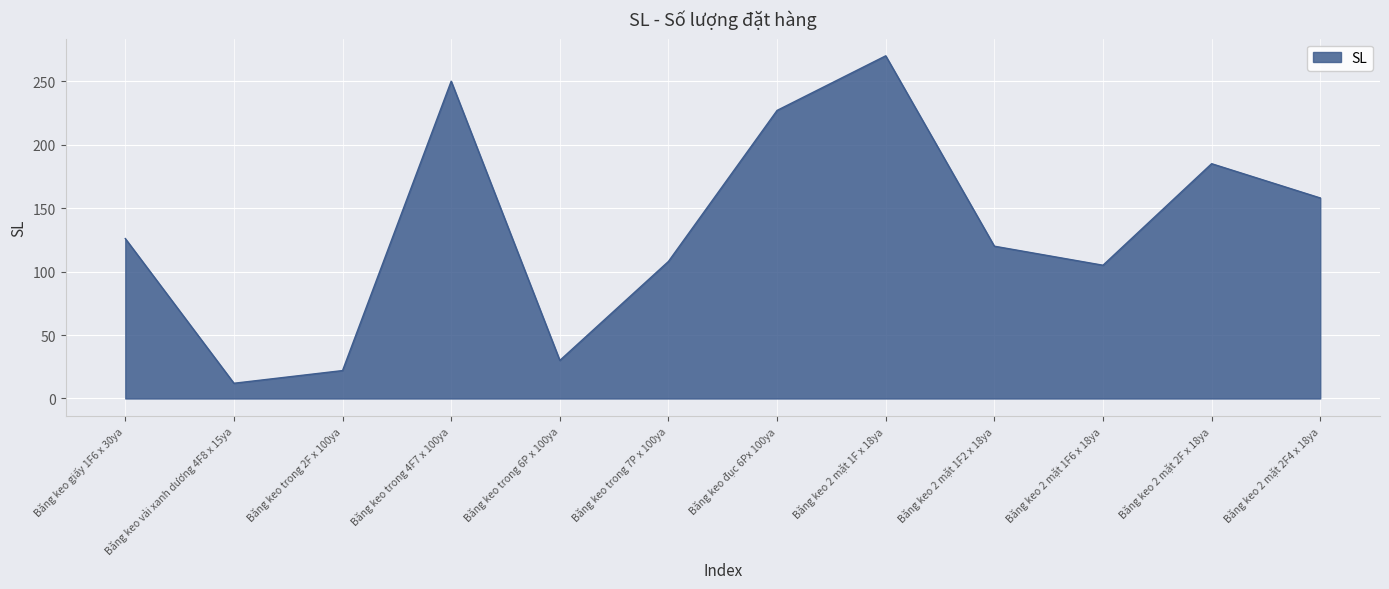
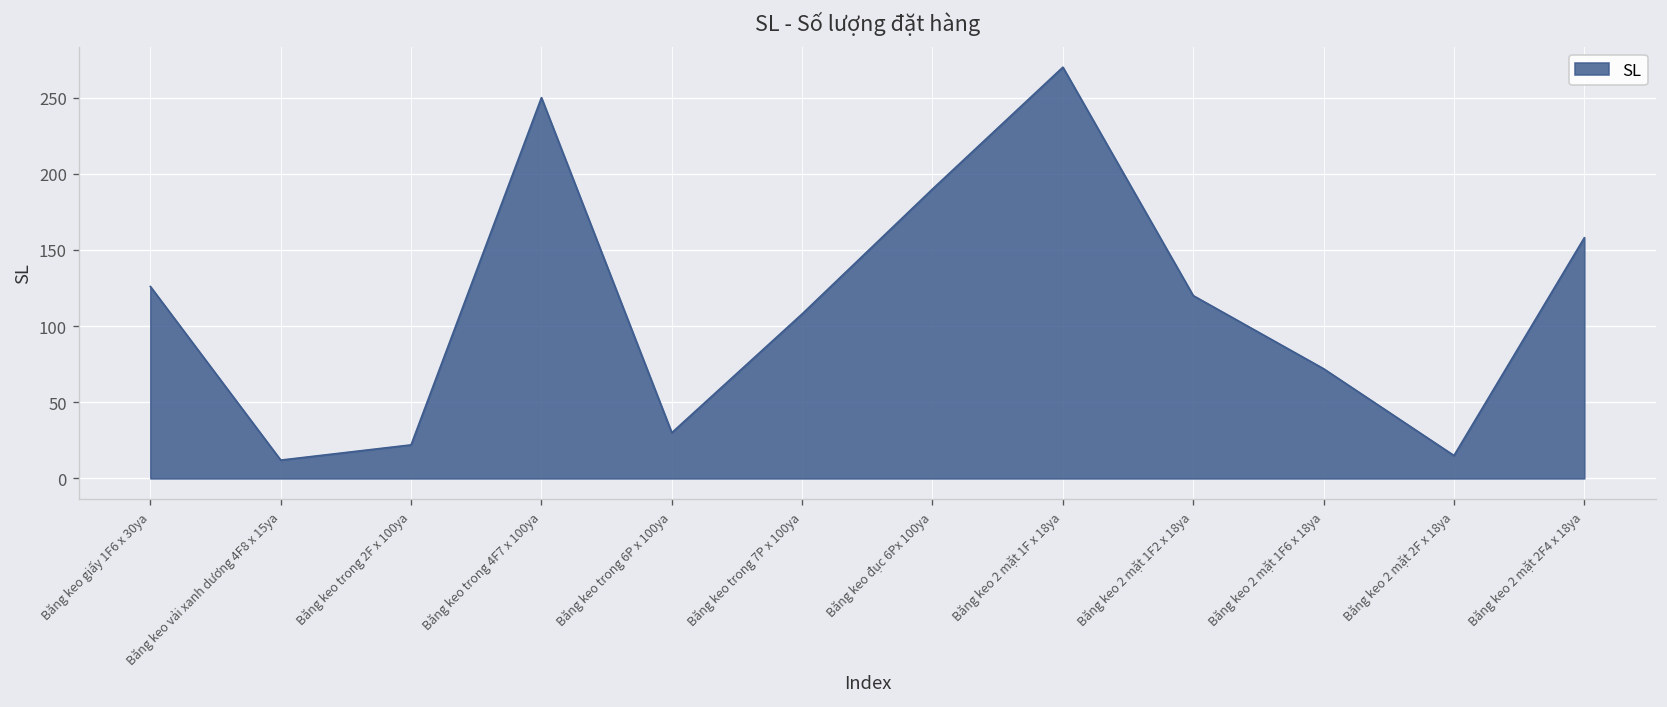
Băng keo đục 6Px 100ya: 227 -> 190
Băng keo 2 mặt 1F6 x 18ya: 105 -> 72
Băng keo 2 mặt 2F x 18ya: 185 -> 15
